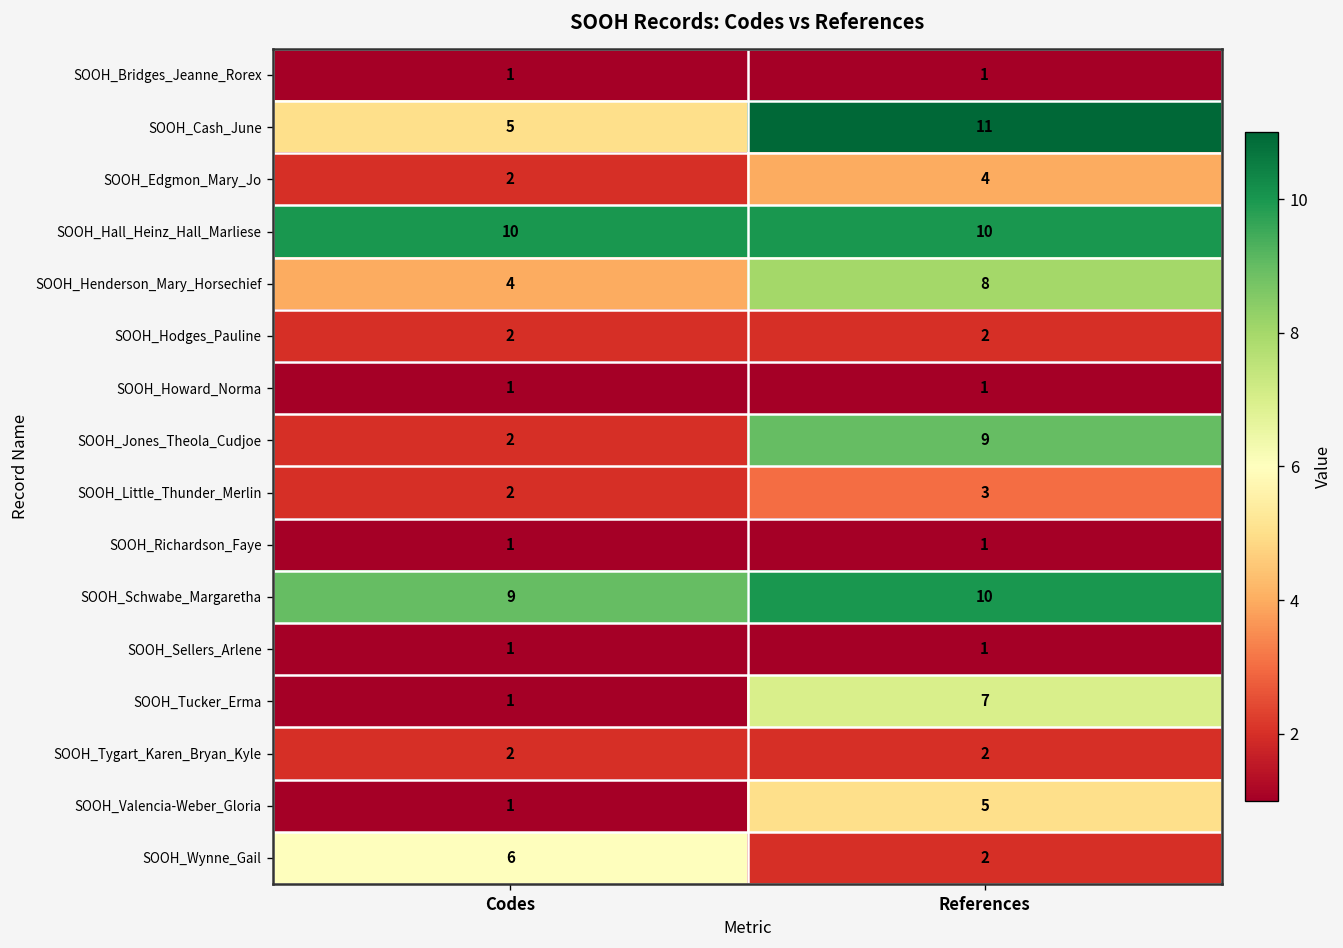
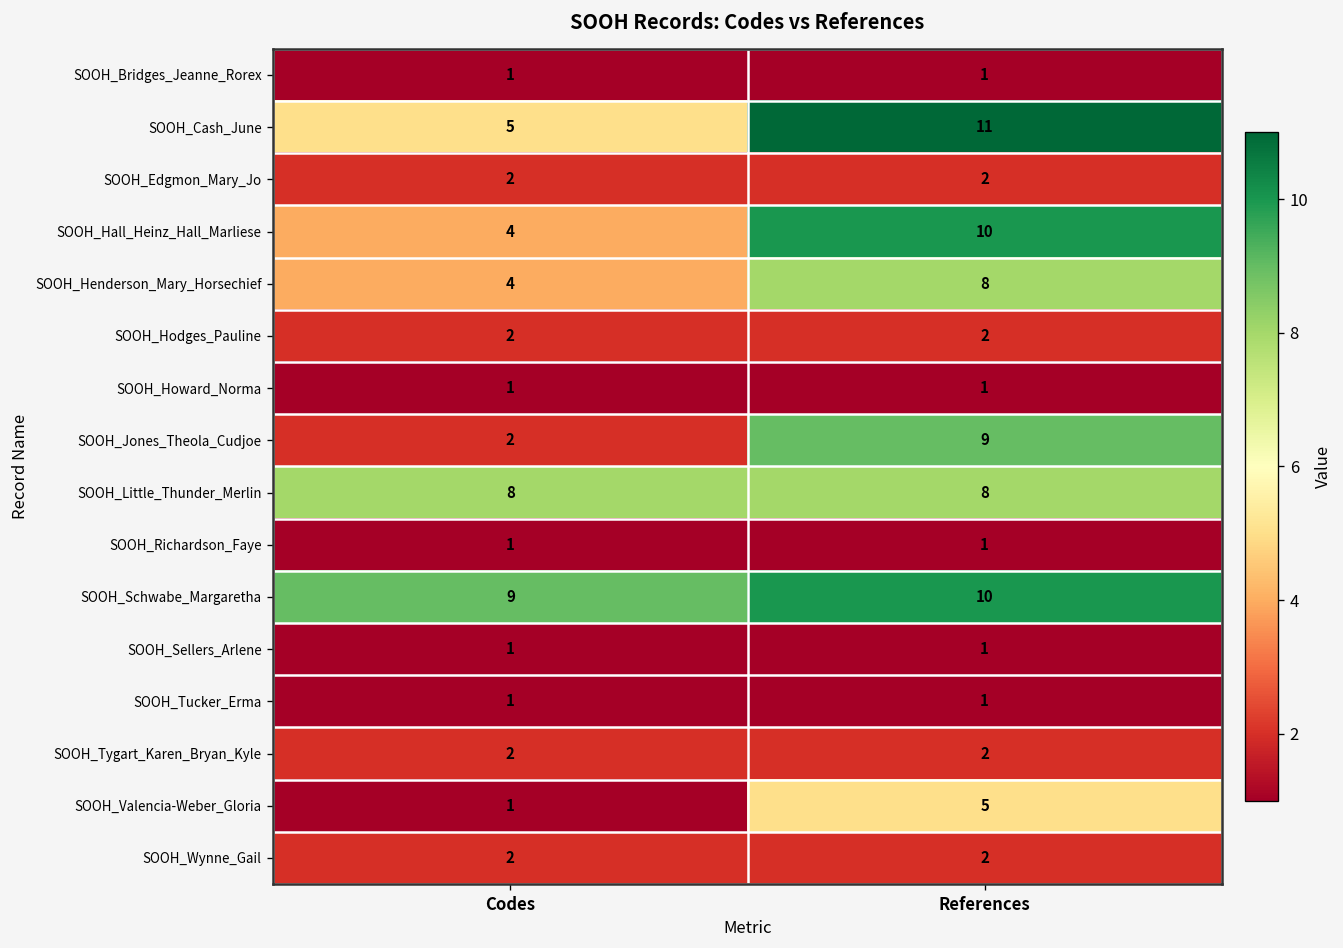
SOOH_Edgmon_Mary_Jo, References: 4 -> 2
SOOH_Hall_Heinz_Hall_Marliese, Codes: 10 -> 4
SOOH_Little_Thunder_Merlin, Codes: 2 -> 8
SOOH_Little_Thunder_Merlin, References: 3 -> 8
SOOH_Tucker_Erma, References: 7 -> 1
SOOH_Wynne_Gail, Codes: 6 -> 2
